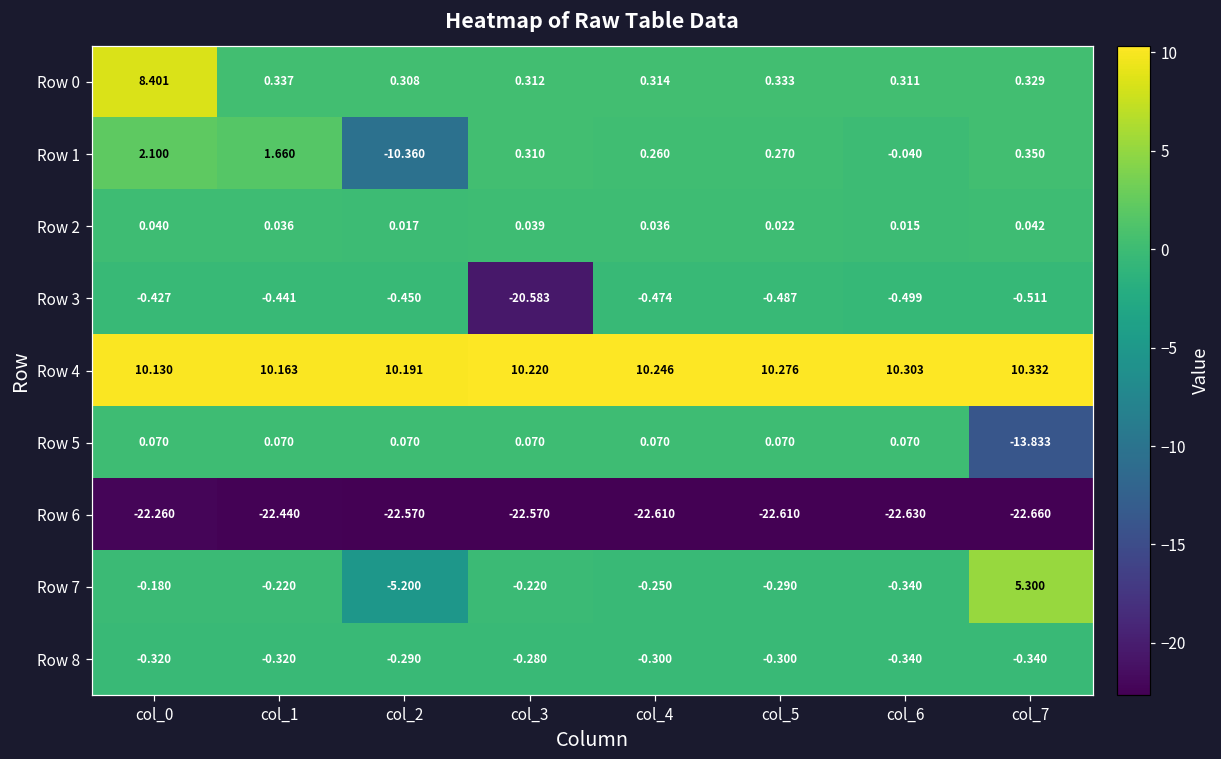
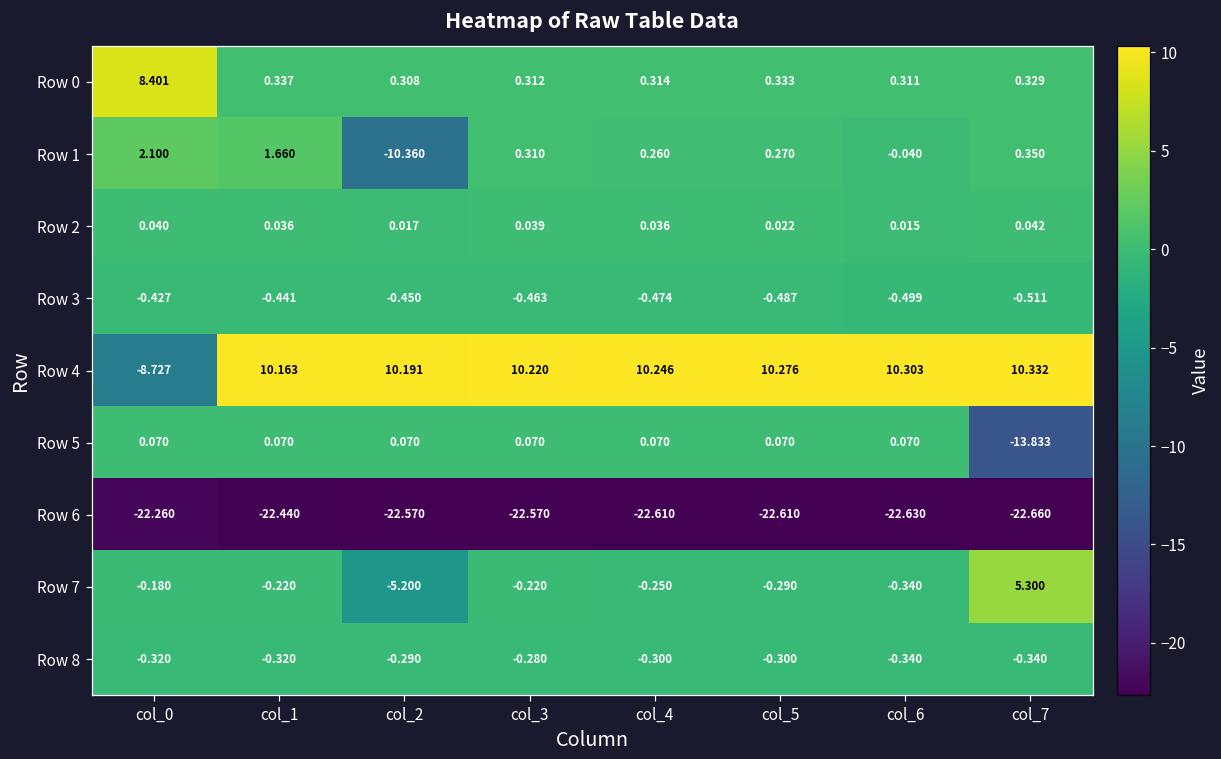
Row 3, col_3: -20.583 -> -0.463
Row 4, col_0: 10.130 -> -8.727
